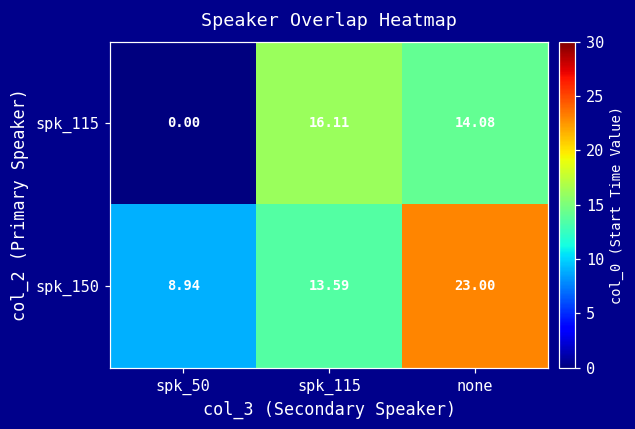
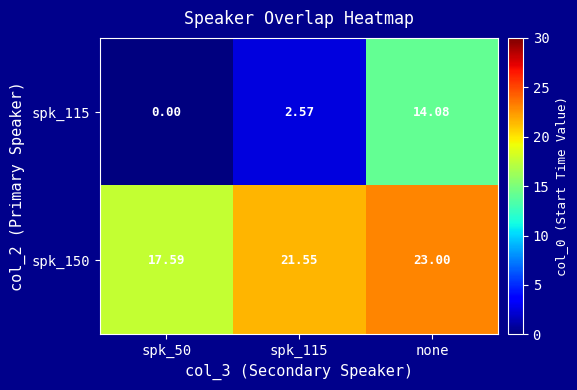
spk_115, spk_115: 16.11 -> 2.57
spk_150, spk_50: 8.94 -> 17.59
spk_150, spk_115: 13.59 -> 21.55
